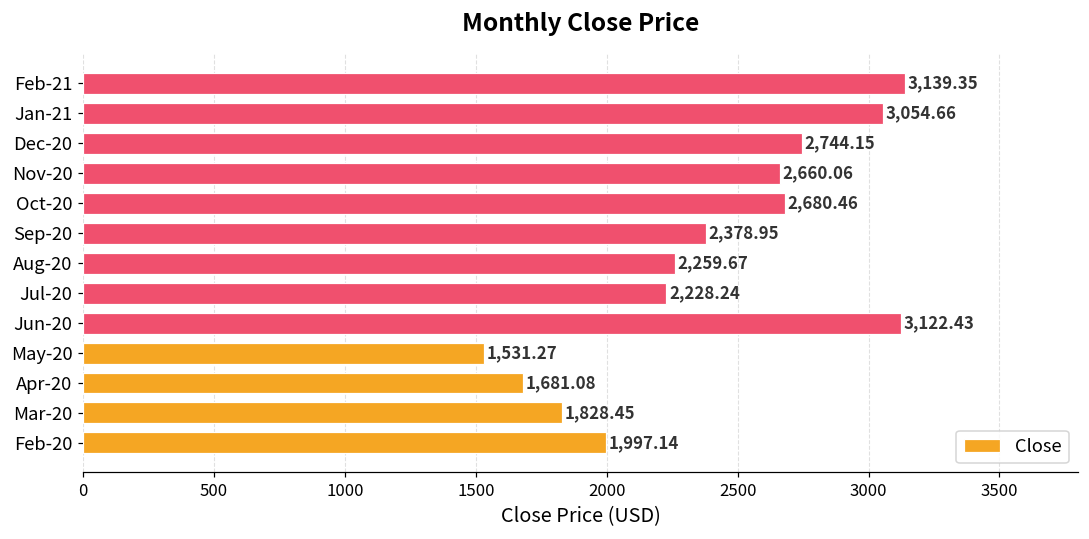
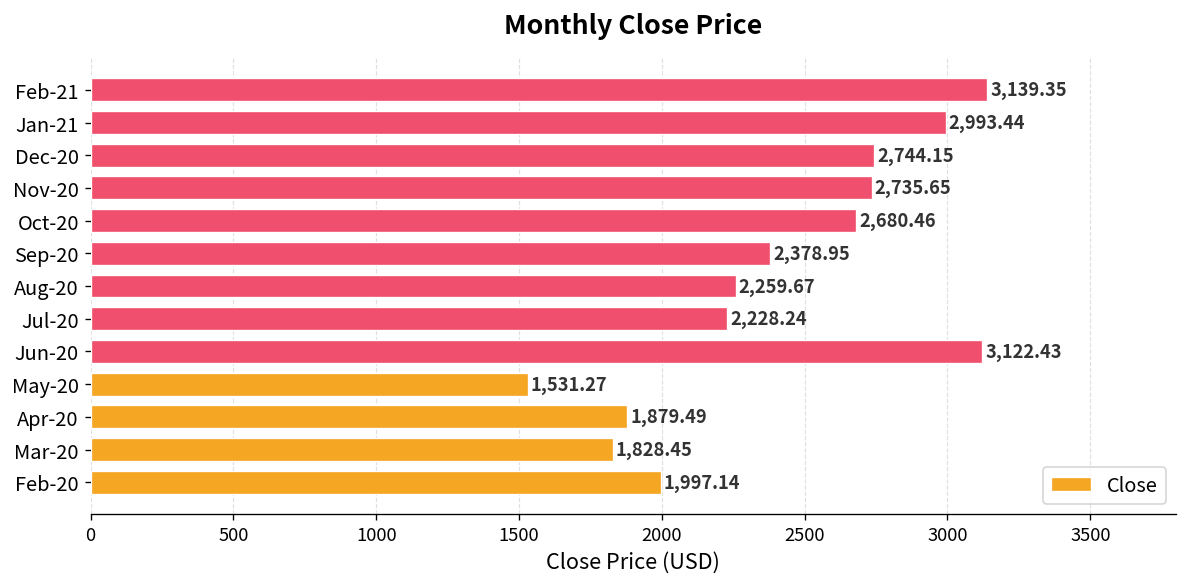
Jan-21: 3,054.66 -> 2,993.44
Nov-20: 2,660.06 -> 2,735.65
Apr-20: 1,681.08 -> 1,879.49
